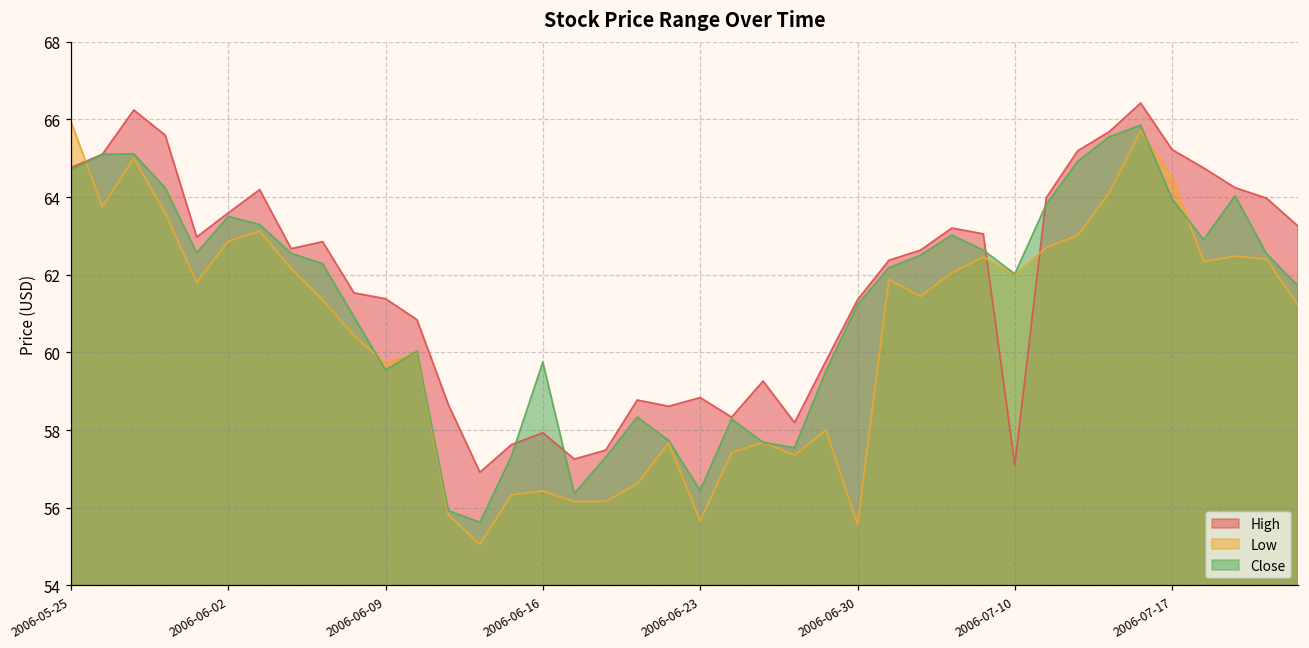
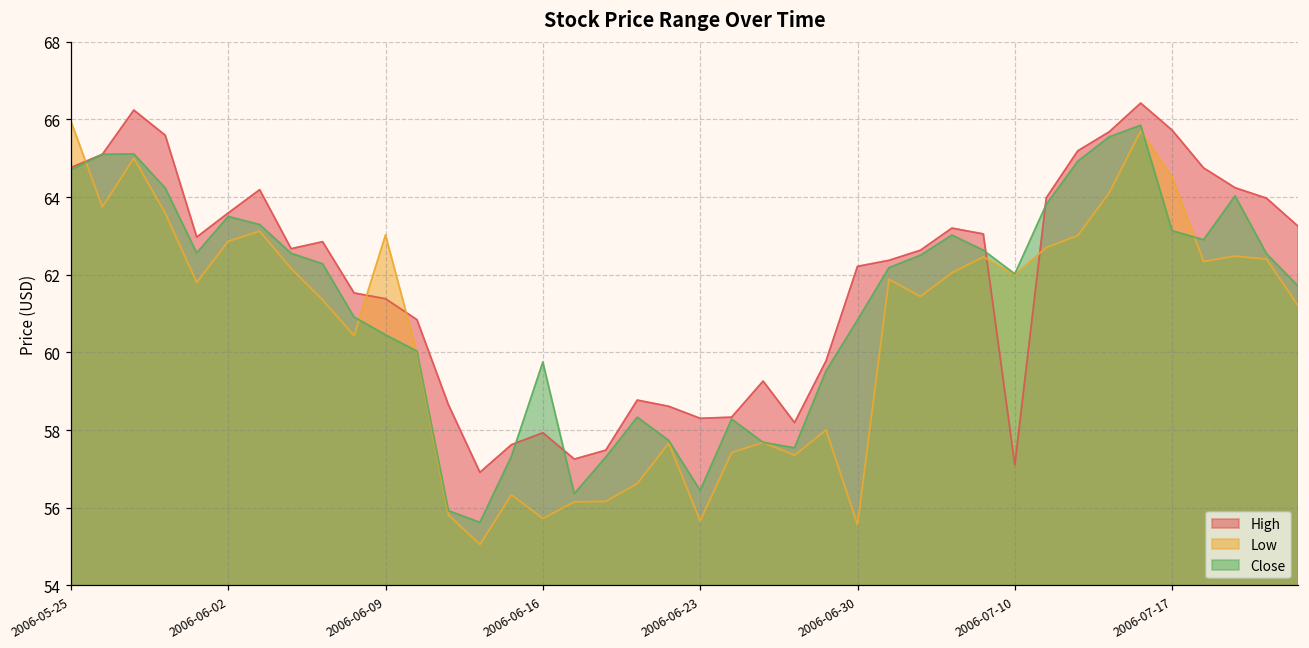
Low, 2006-06-09: 59.7 -> 63.0
Close, 2006-06-09: 59.5 -> 60.5
Low, 2006-06-16: 56.4 -> 55.7
High, 2006-06-23: 58.8 -> 58.3
High, 2006-06-30: 61.3 -> 62.2
Close, 2006-06-30: 61.2 -> 60.8
High, 2006-07-17: 65.2 -> 65.7
Close, 2006-07-17: 64.0 -> 63.1
